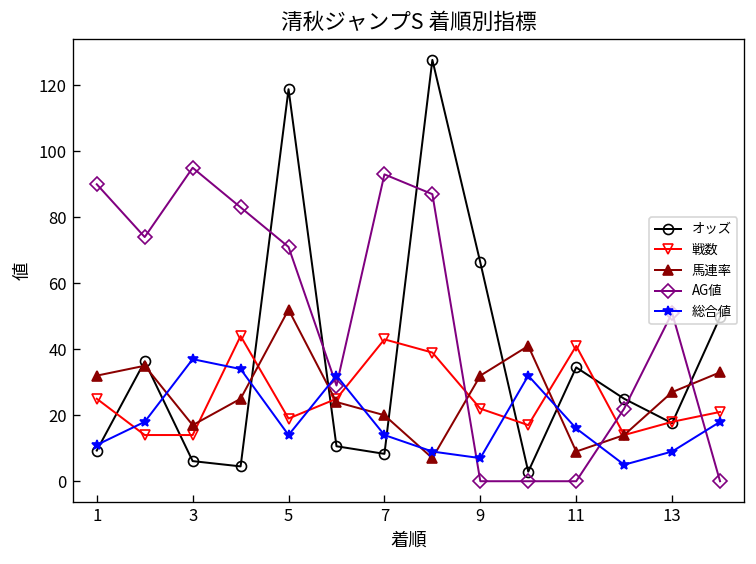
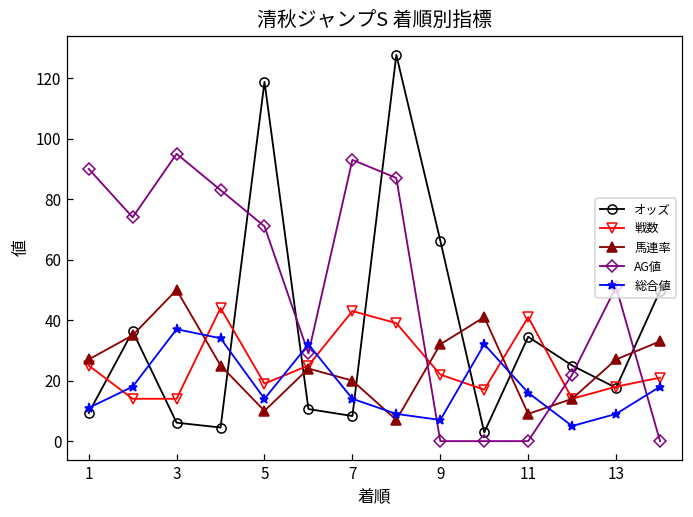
馬連率, 1: 32 -> 27
馬連率, 3: 17 -> 50
馬連率, 5: 52 -> 10
